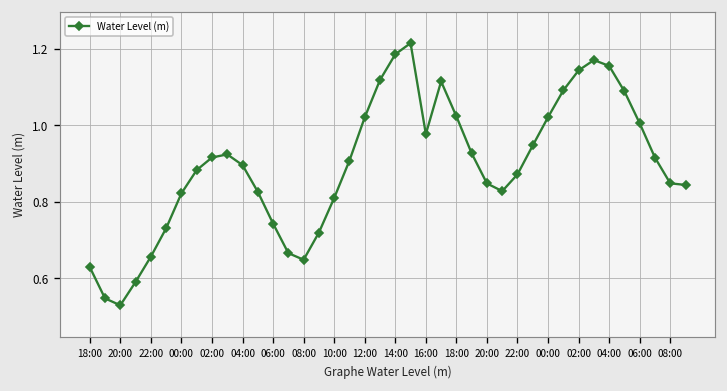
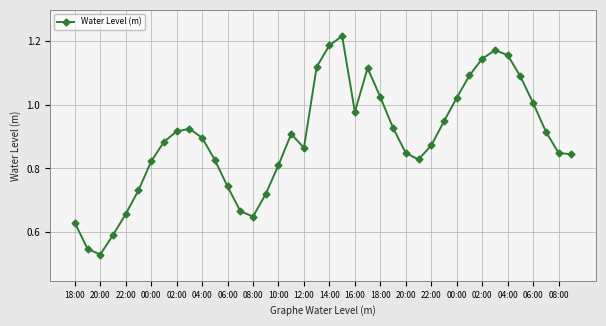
12:00: 1.02 -> 0.86
